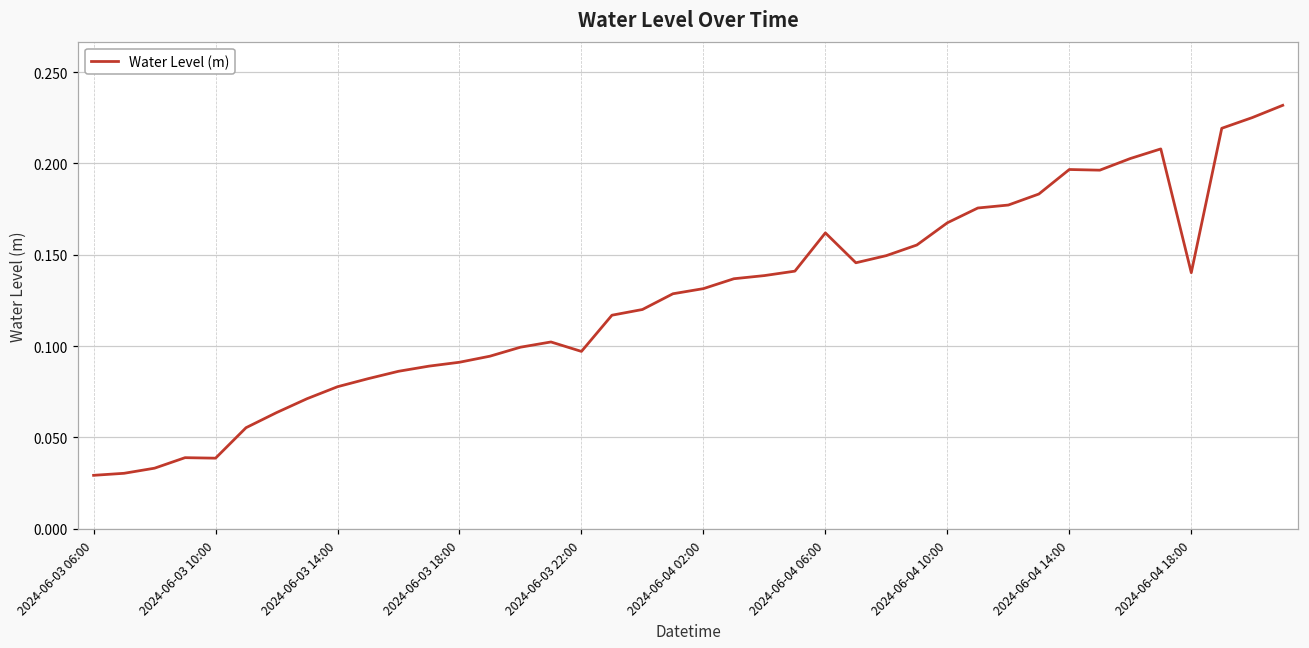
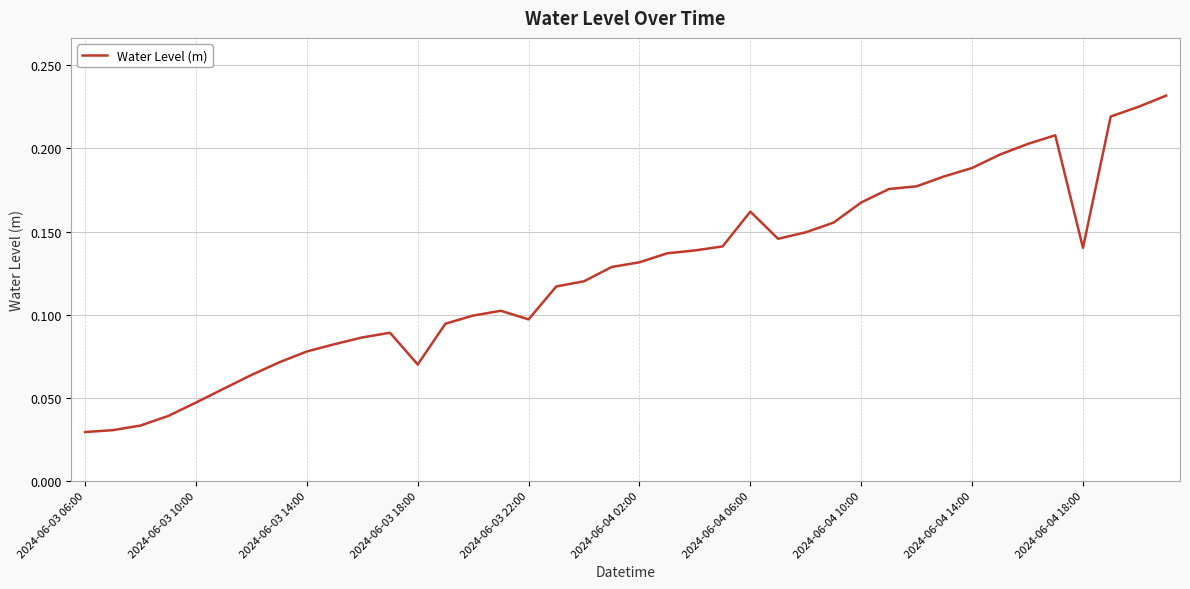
2024-06-03 10:00: 0.039 -> 0.047
2024-06-03 18:00: 0.091 -> 0.070
2024-06-04 14:00: 0.197 -> 0.188
